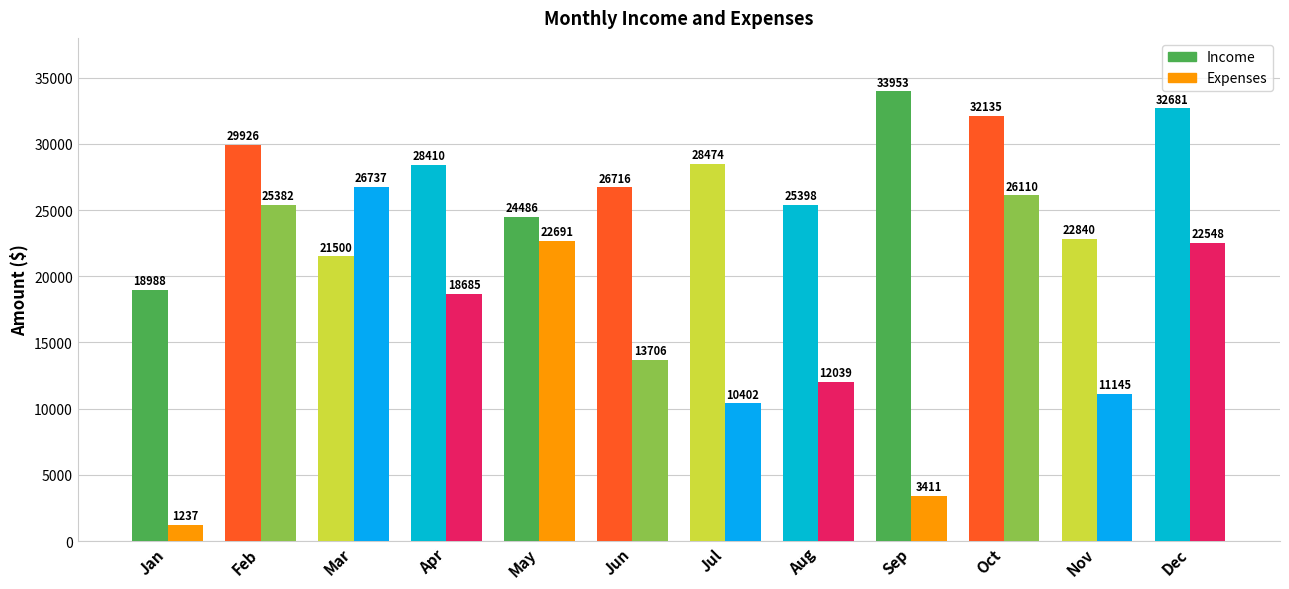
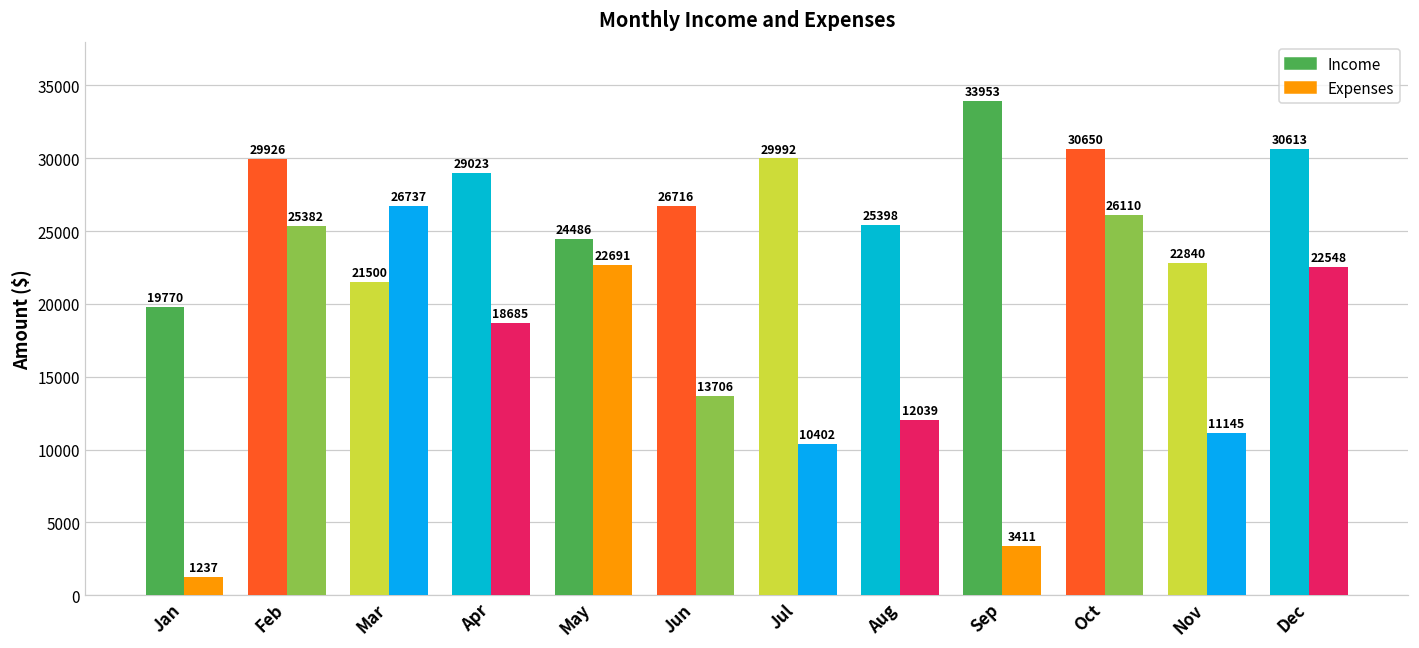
Income, Jan: 18988 -> 19770
Income, Apr: 28410 -> 29023
Income, Jul: 28474 -> 29992
Income, Oct: 32135 -> 30650
Income, Dec: 32681 -> 30613
